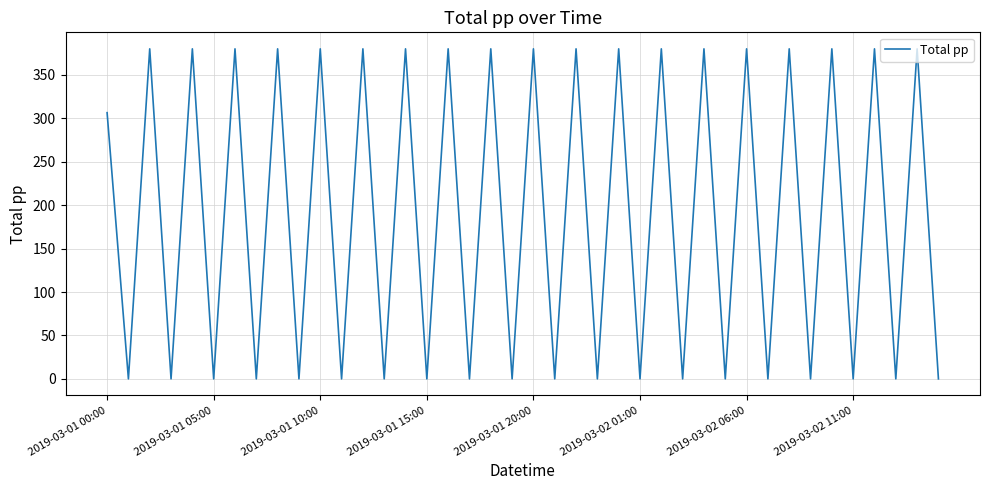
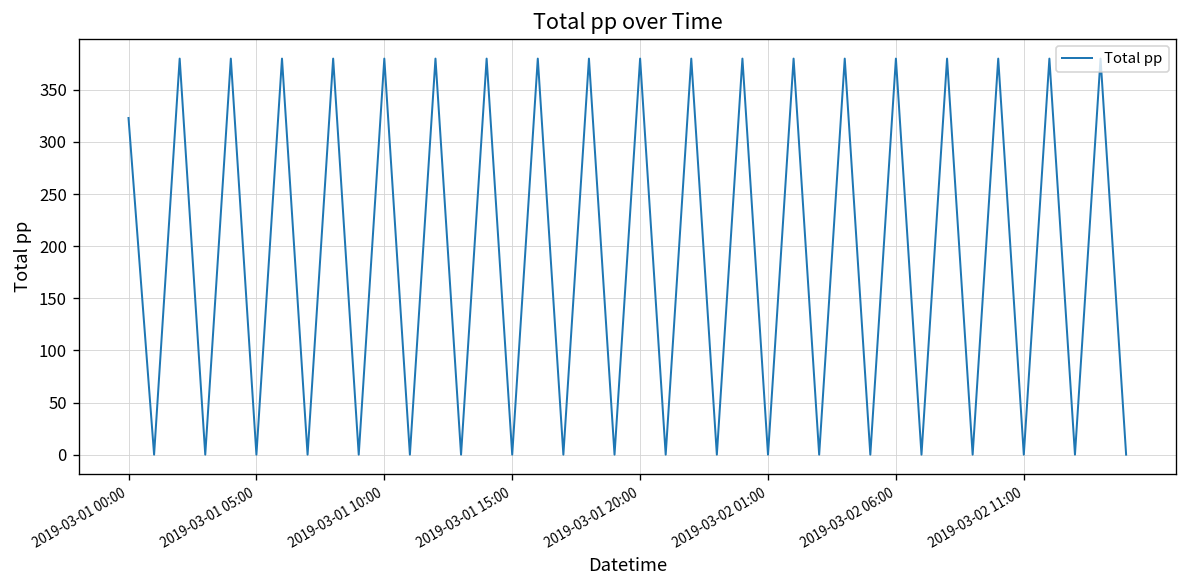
2019-03-01 00:00: 310 -> 320
